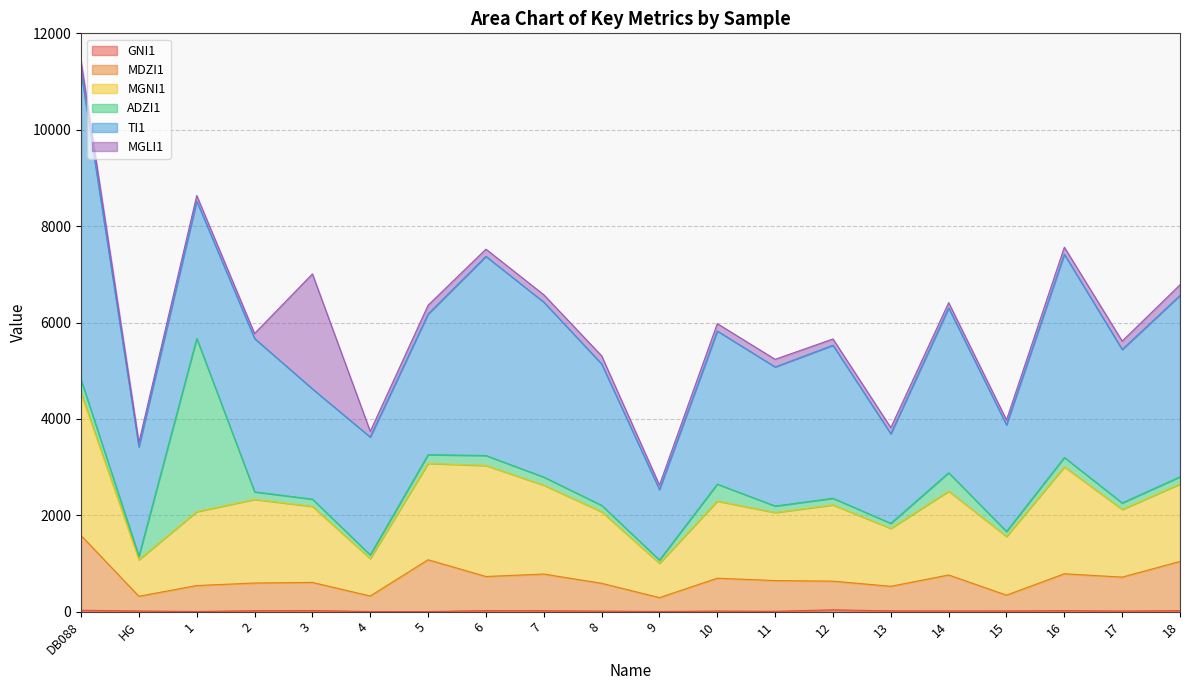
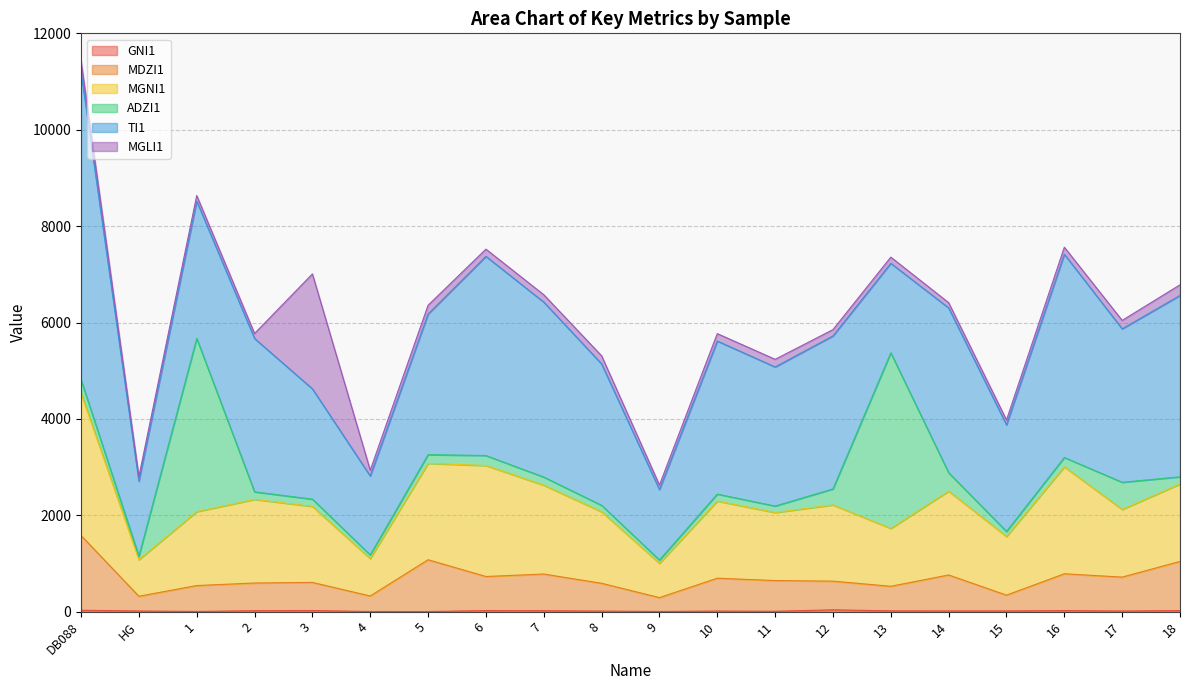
TI1, HG: 2300 -> 1600
TI1, 4: 2400 -> 1600
ADZI1, 10: 400 -> 100
ADZI1, 12: 100 -> 300
ADZI1, 13: 100 -> 3600
ADZI1, 17: 100 -> 600
